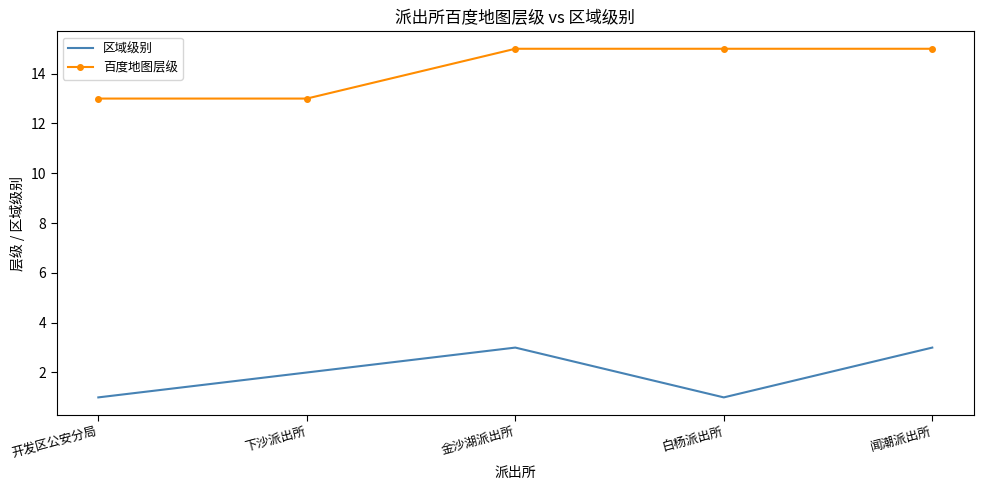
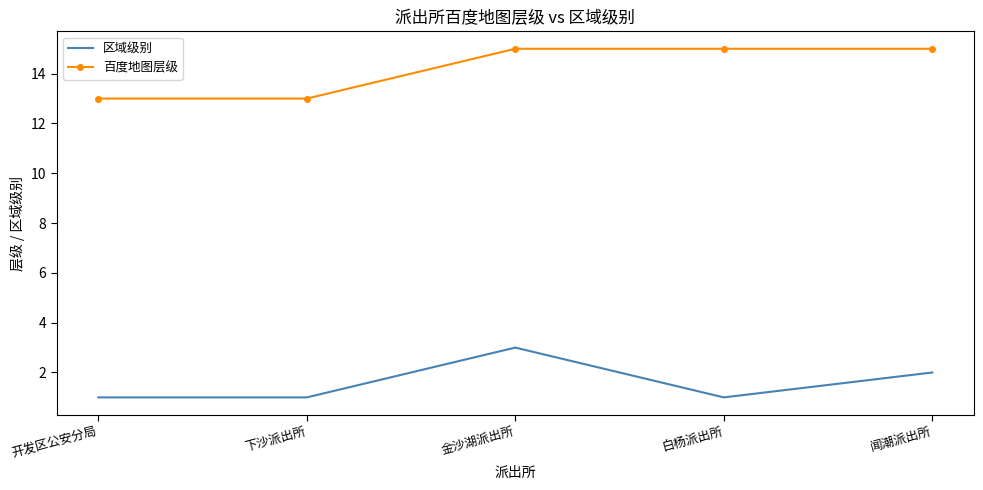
区域级别, 下沙派出所: 2 -> 1
区域级别, 闻潮派出所: 3 -> 2
